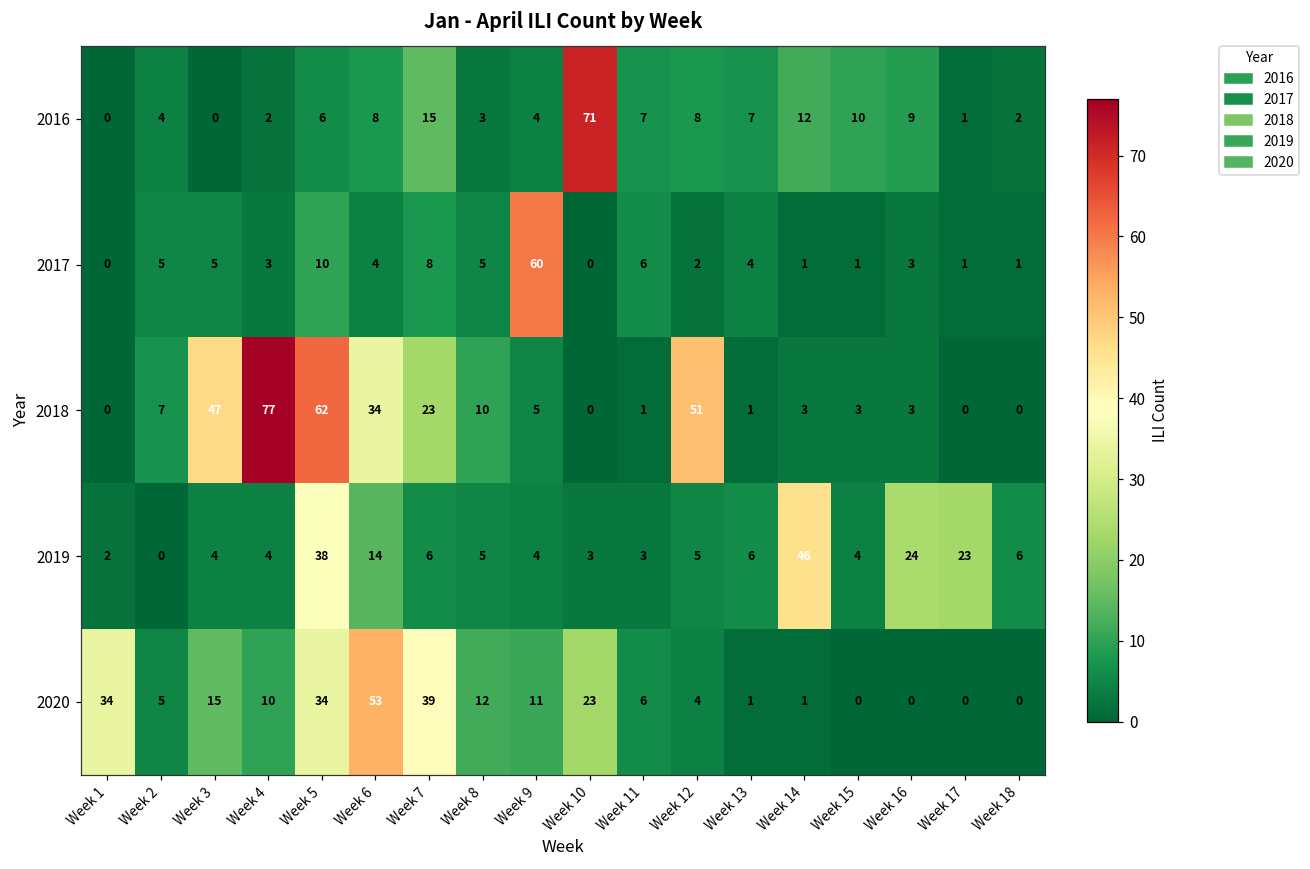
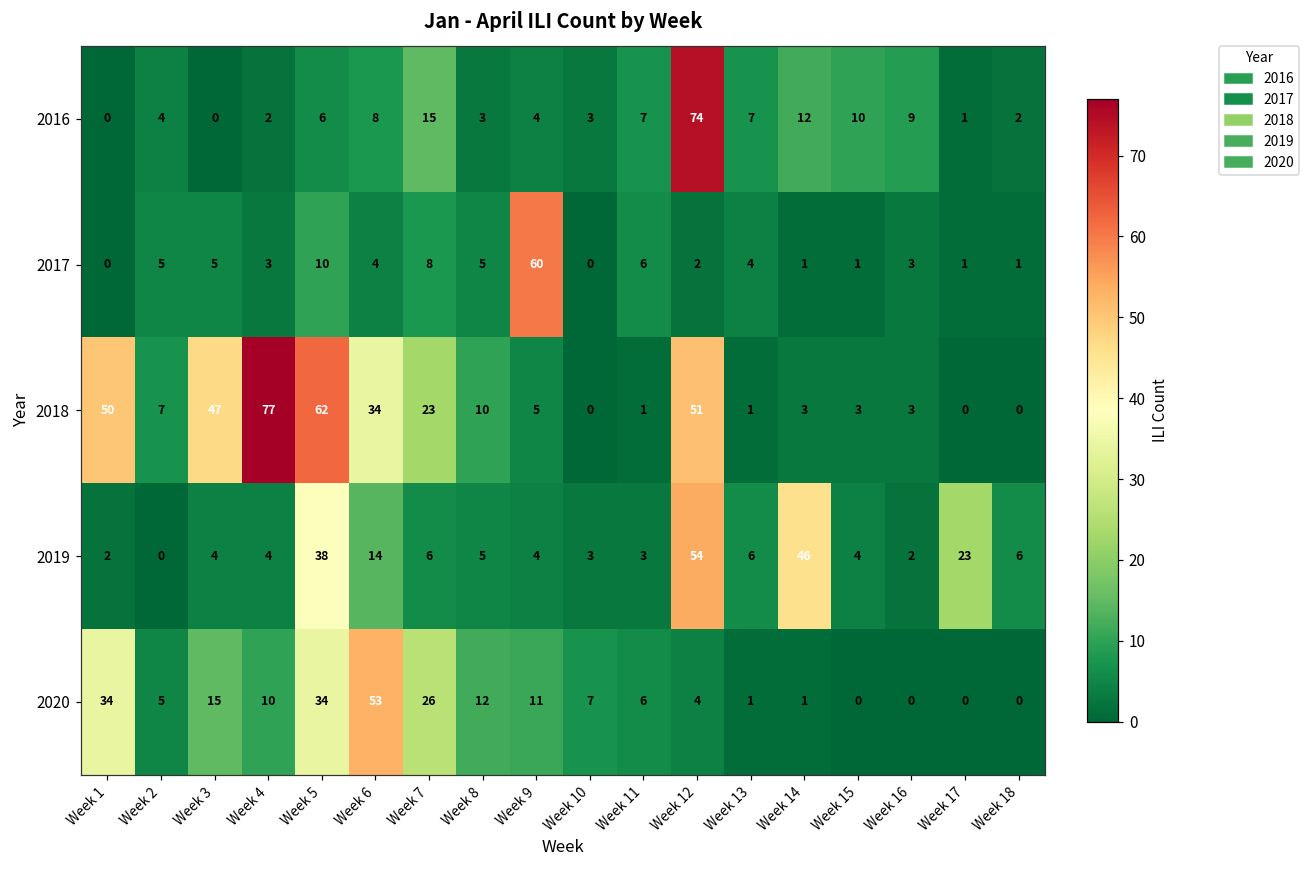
2016, Week 10: 71 -> 3
2016, Week 12: 8 -> 74
2018, Week 1: 0 -> 50
2019, Week 12: 5 -> 54
2019, Week 16: 24 -> 2
2020, Week 7: 39 -> 26
2020, Week 10: 23 -> 7
